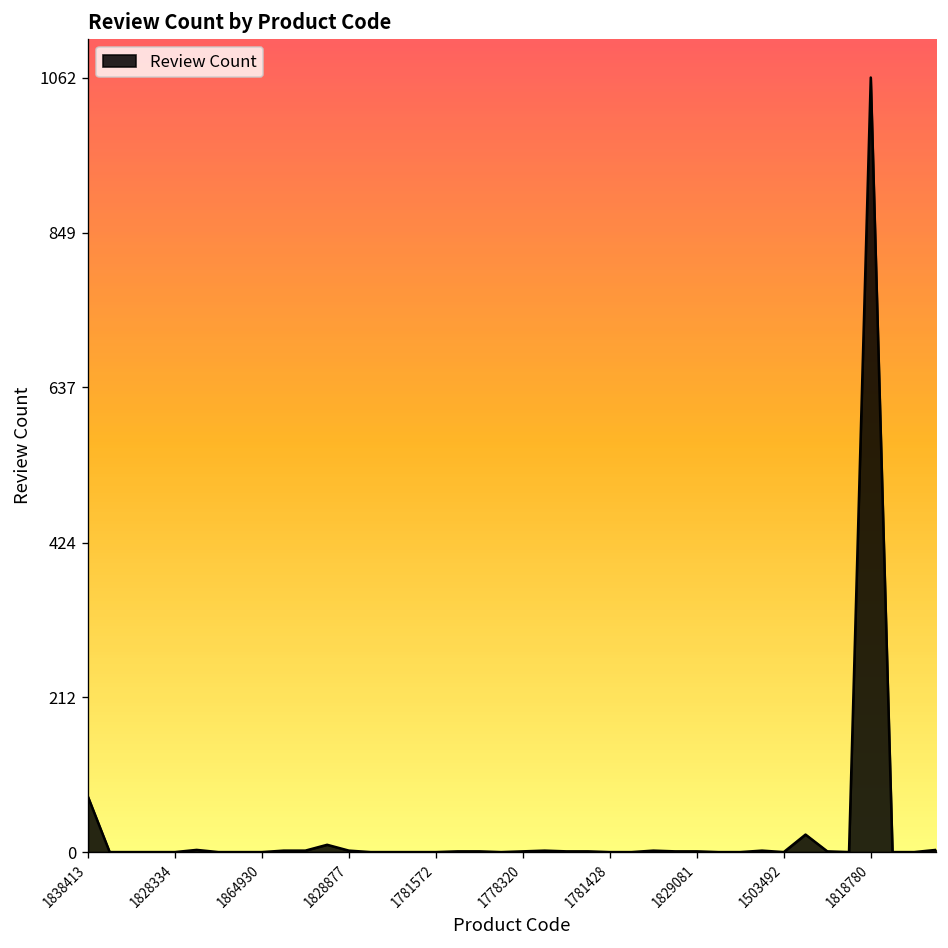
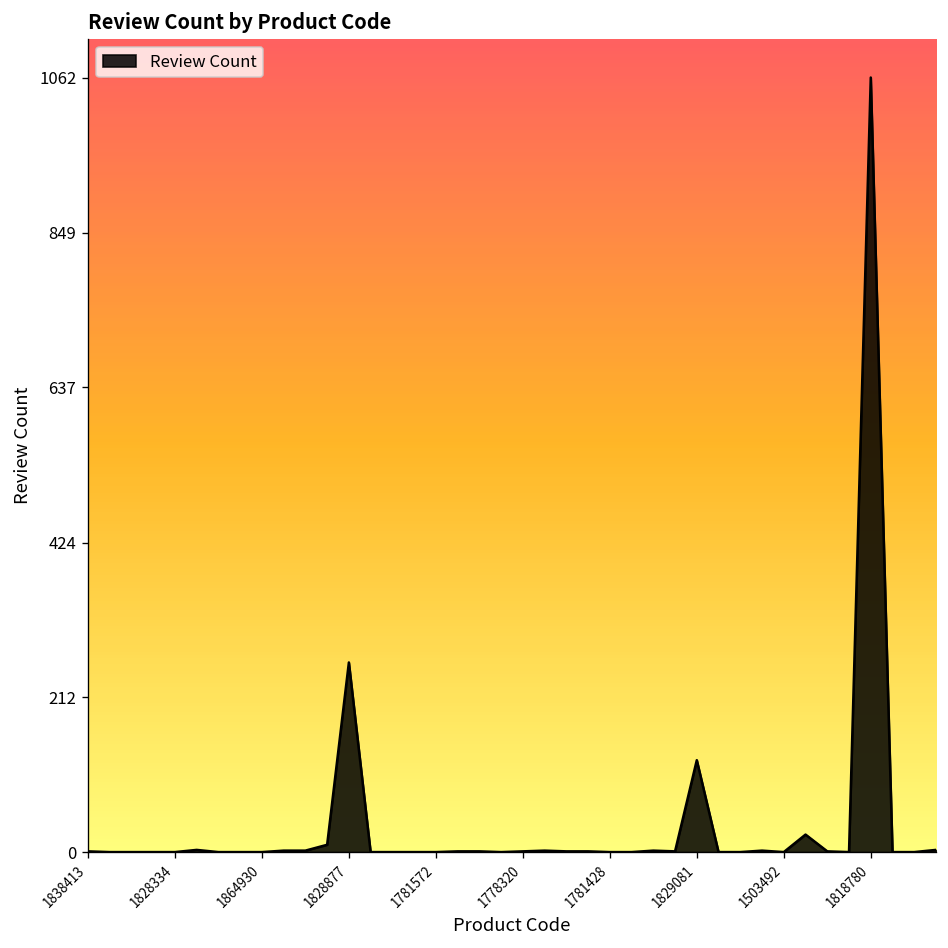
1838413: 80 -> 0
1828877: 0 -> 260
1829081: 0 -> 130
